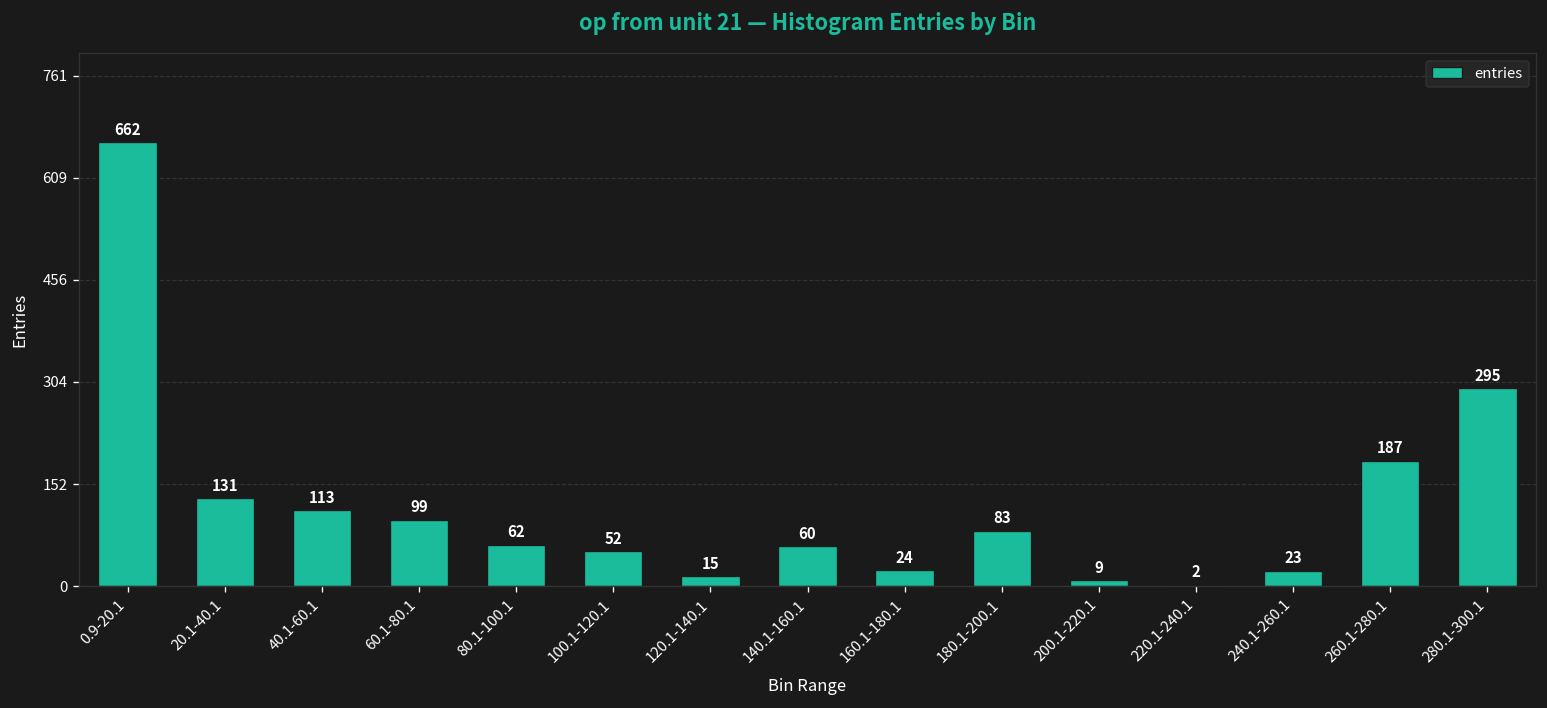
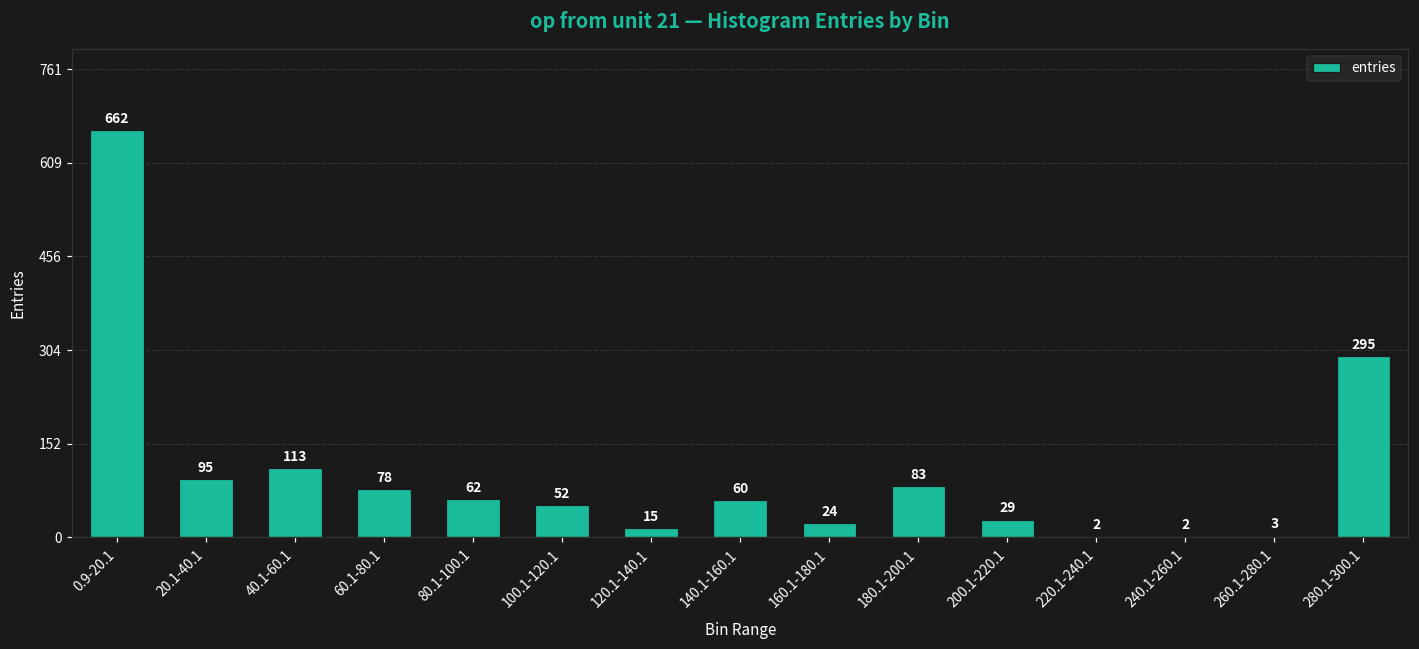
20.1-40.1: 131 -> 95
60.1-80.1: 99 -> 78
200.1-220.1: 9 -> 29
240.1-260.1: 23 -> 2
260.1-280.1: 187 -> 3
